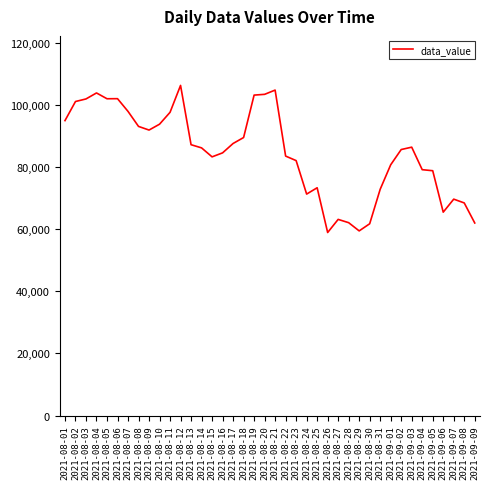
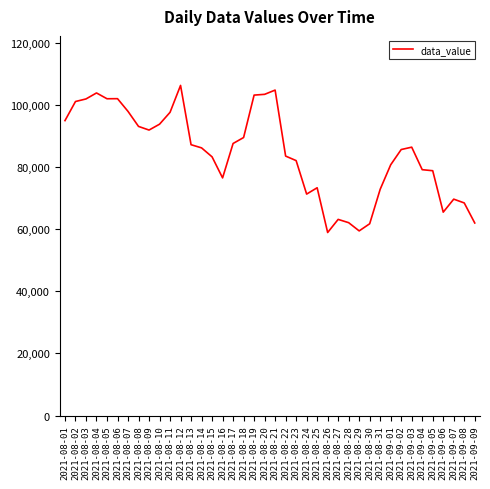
2021-08-16: 85,000 -> 77,000
